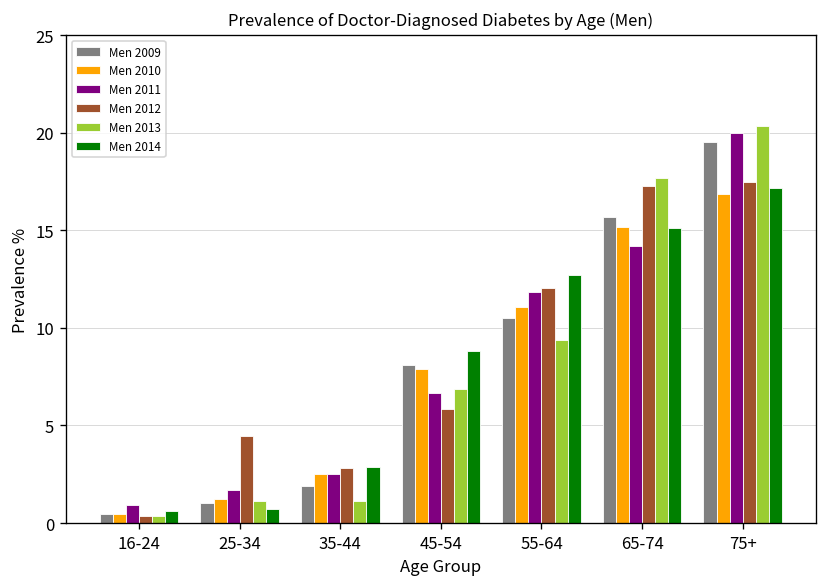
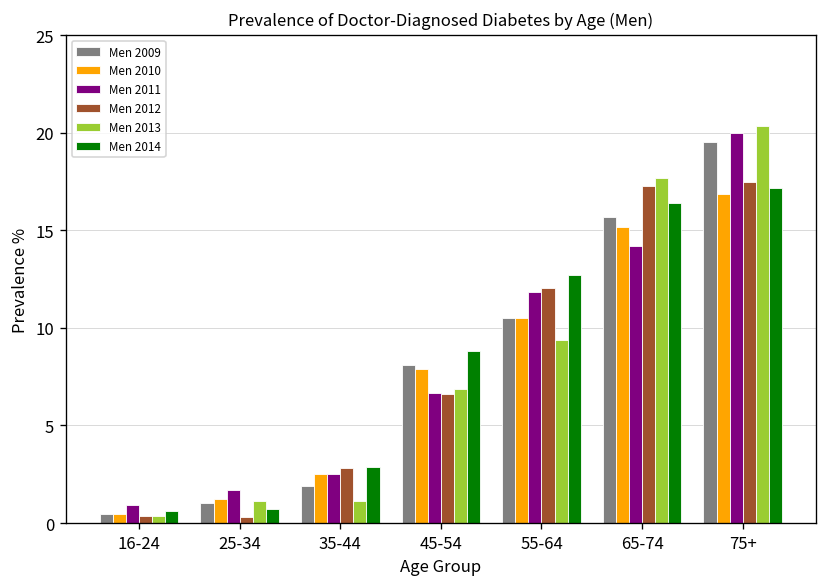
Men 2012, 25-34: 4.5 -> 0.3
Men 2012, 45-54: 5.8 -> 6.6
Men 2010, 55-64: 11.1 -> 10.5
Men 2014, 65-74: 15.1 -> 16.4
